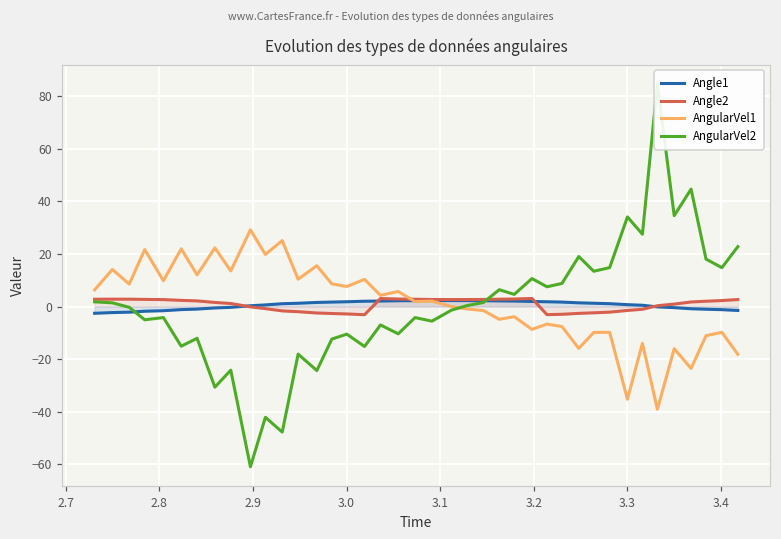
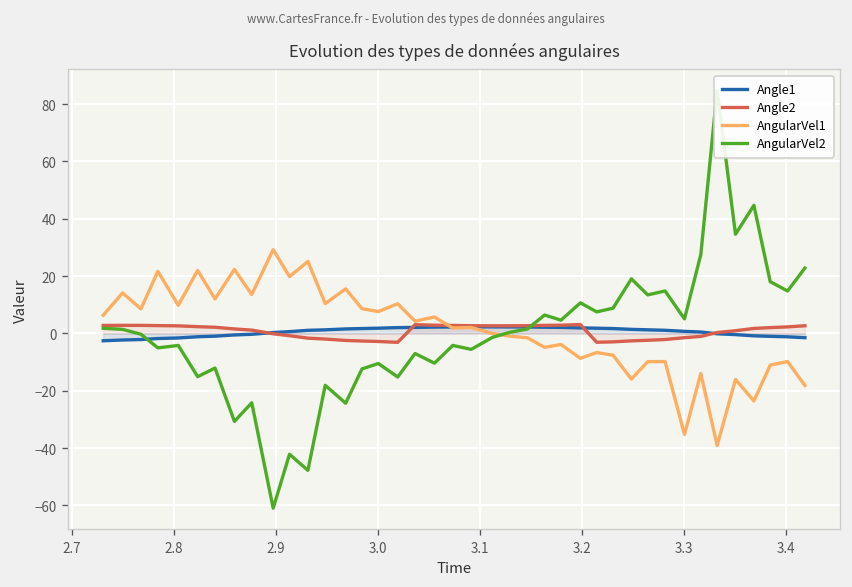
AngularVel2, 3.3: 34 -> 5
